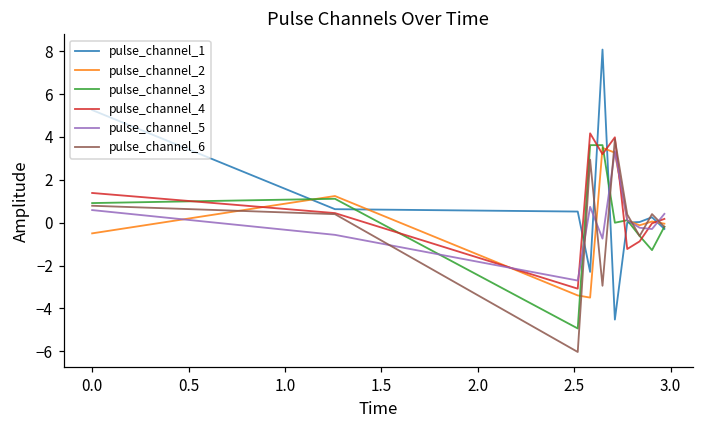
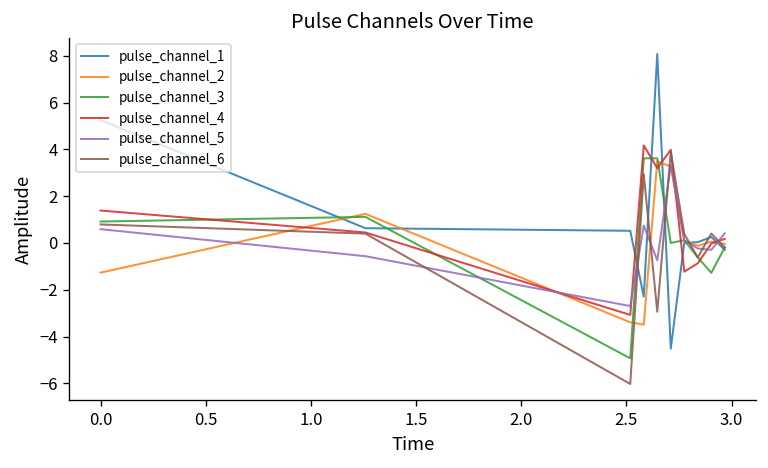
pulse_channel_2, 0.0: -0.5 -> -1.3
